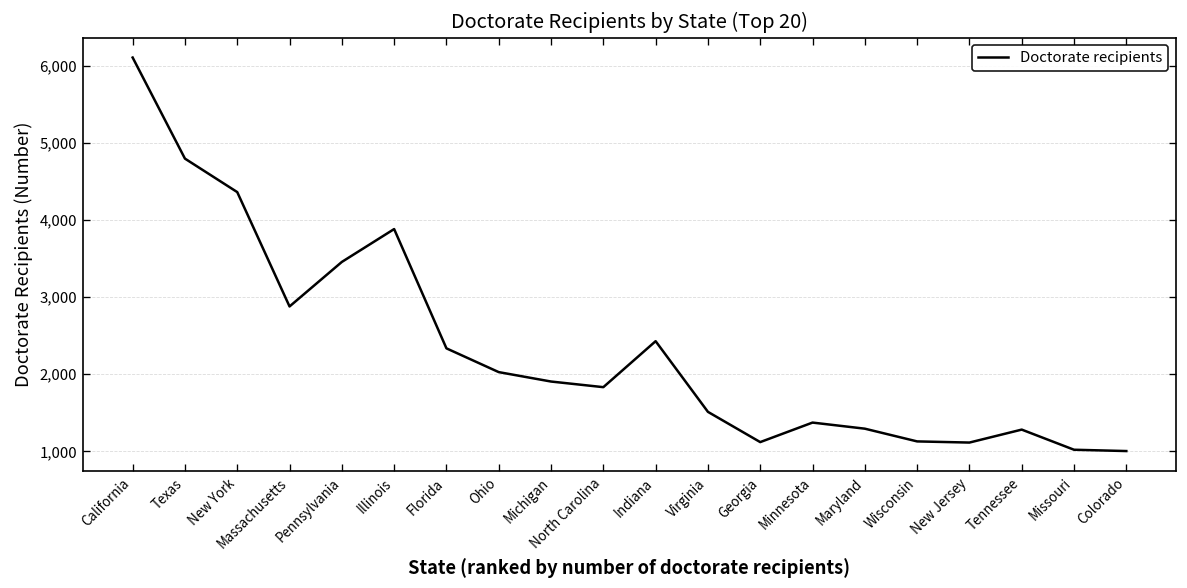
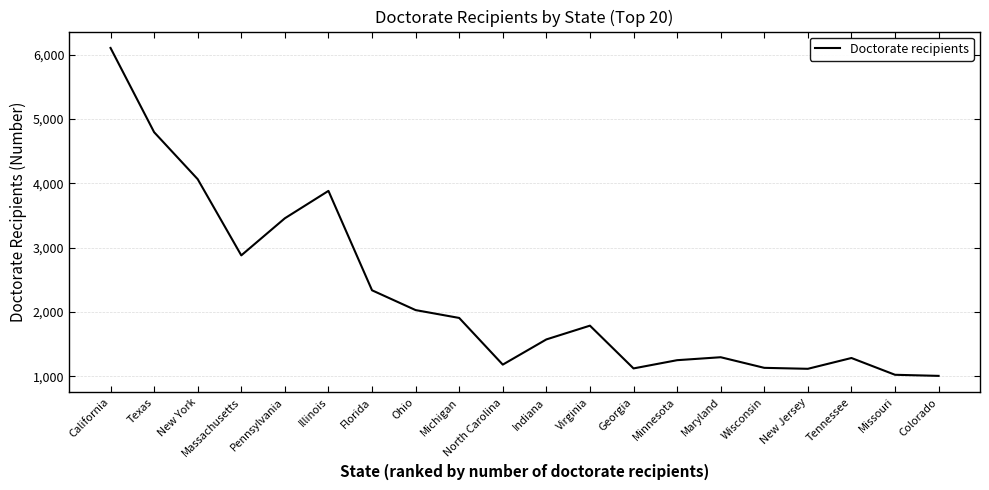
New York: 4,400 -> 4,100
North Carolina: 1,800 -> 1,200
Indiana: 2,400 -> 1,600
Virginia: 1,500 -> 1,800
Minnesota: 1,400 -> 1,200
